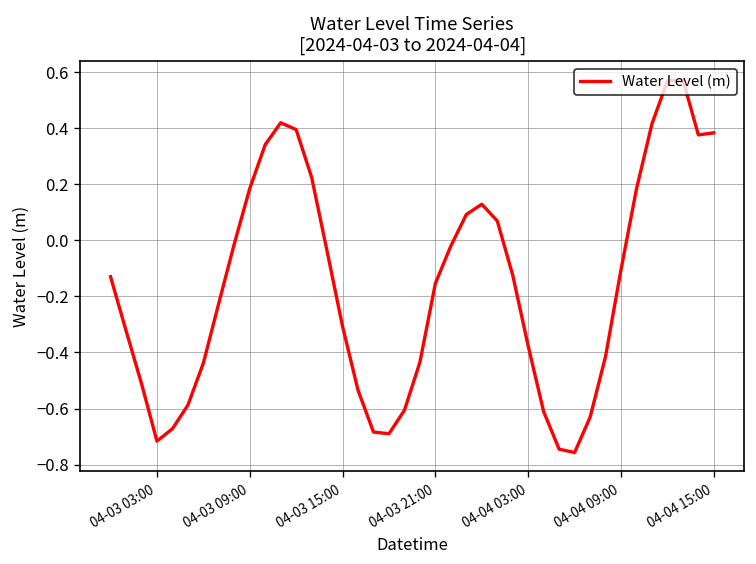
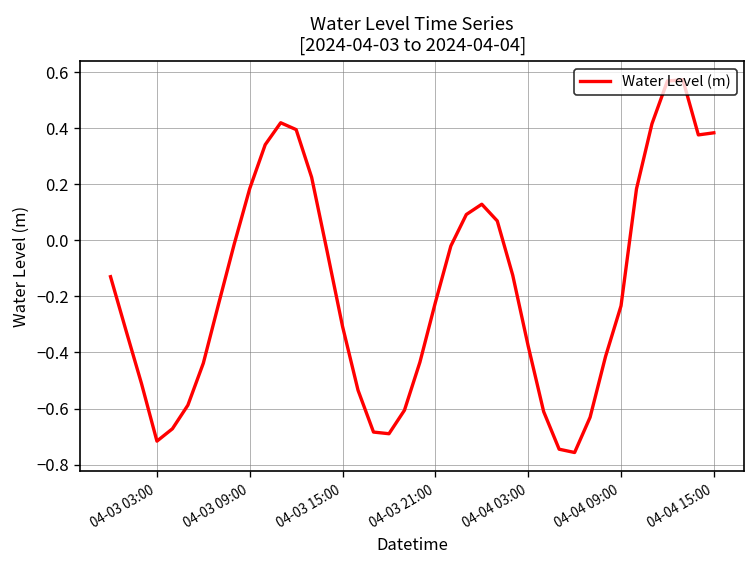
04-03 21:00: -0.15 -> -0.22
04-04 09:00: -0.10 -> -0.23
